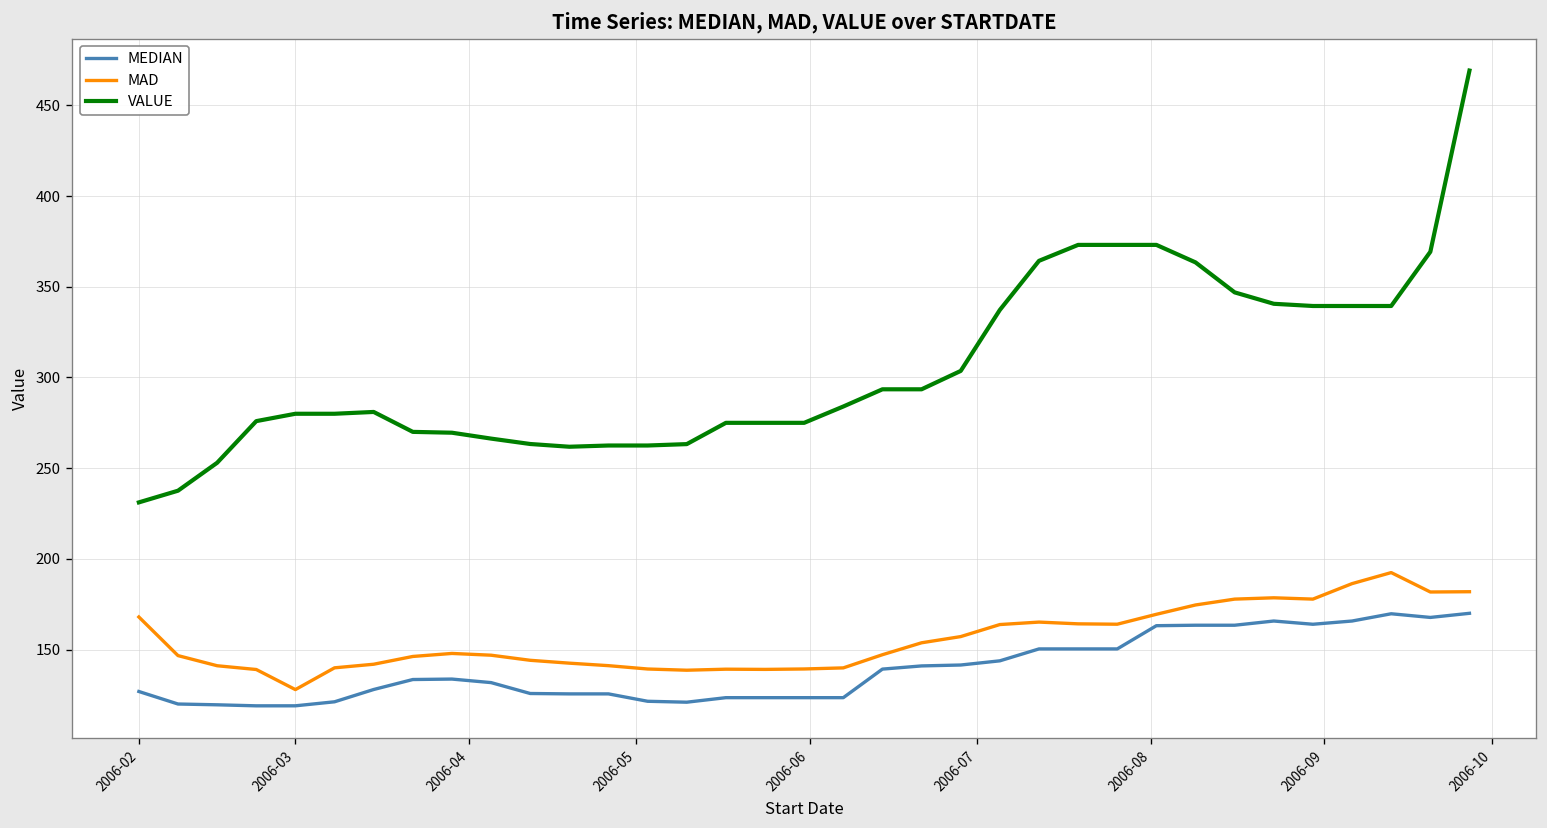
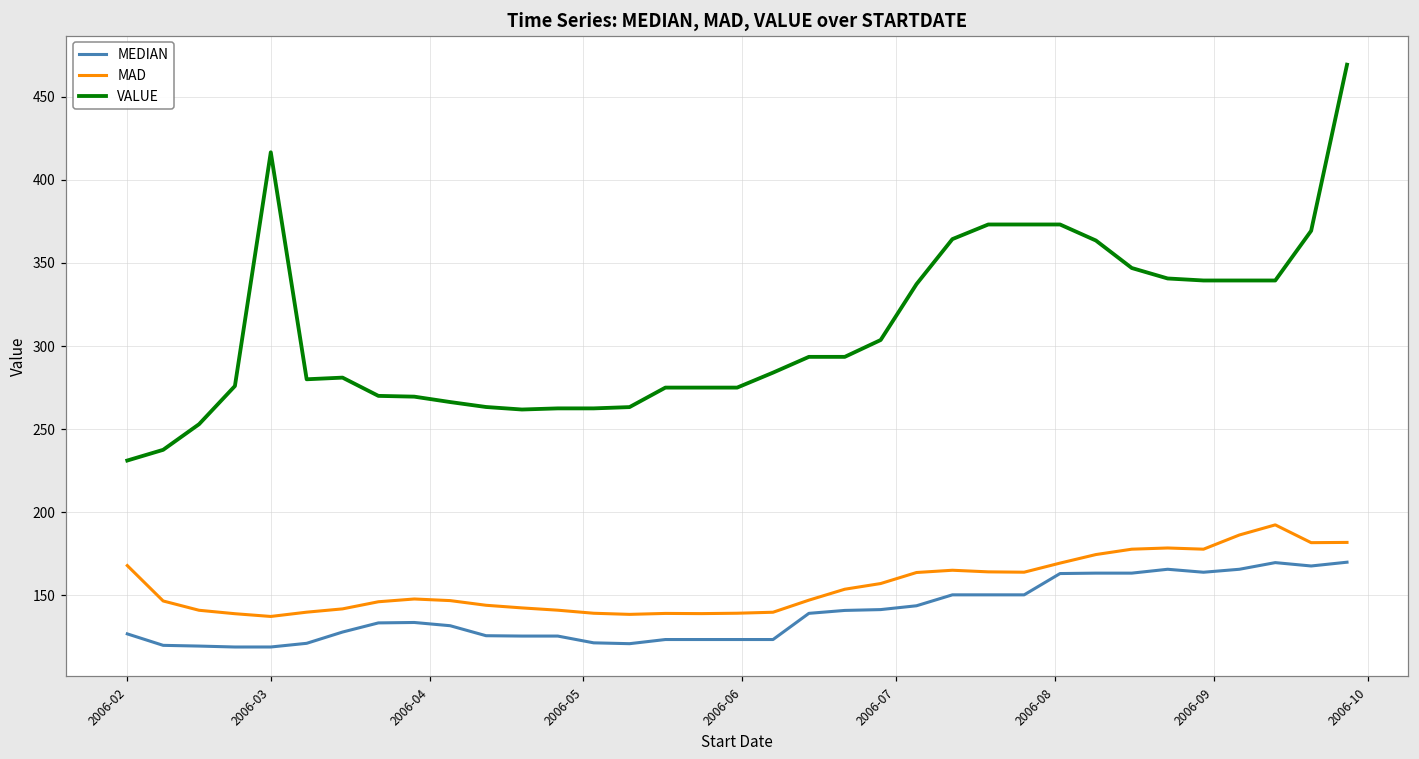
MAD, 2006-03: 128 -> 137
VALUE, 2006-03: 280 -> 417
